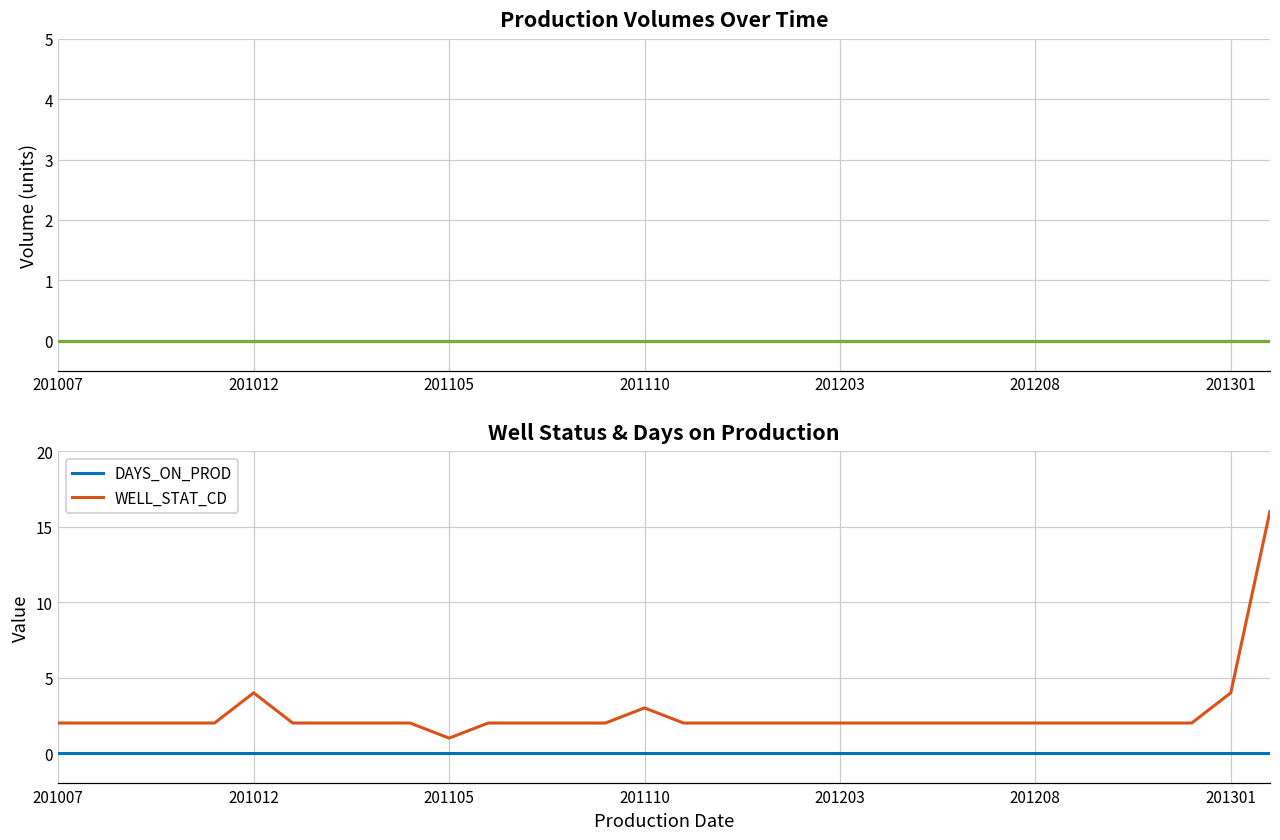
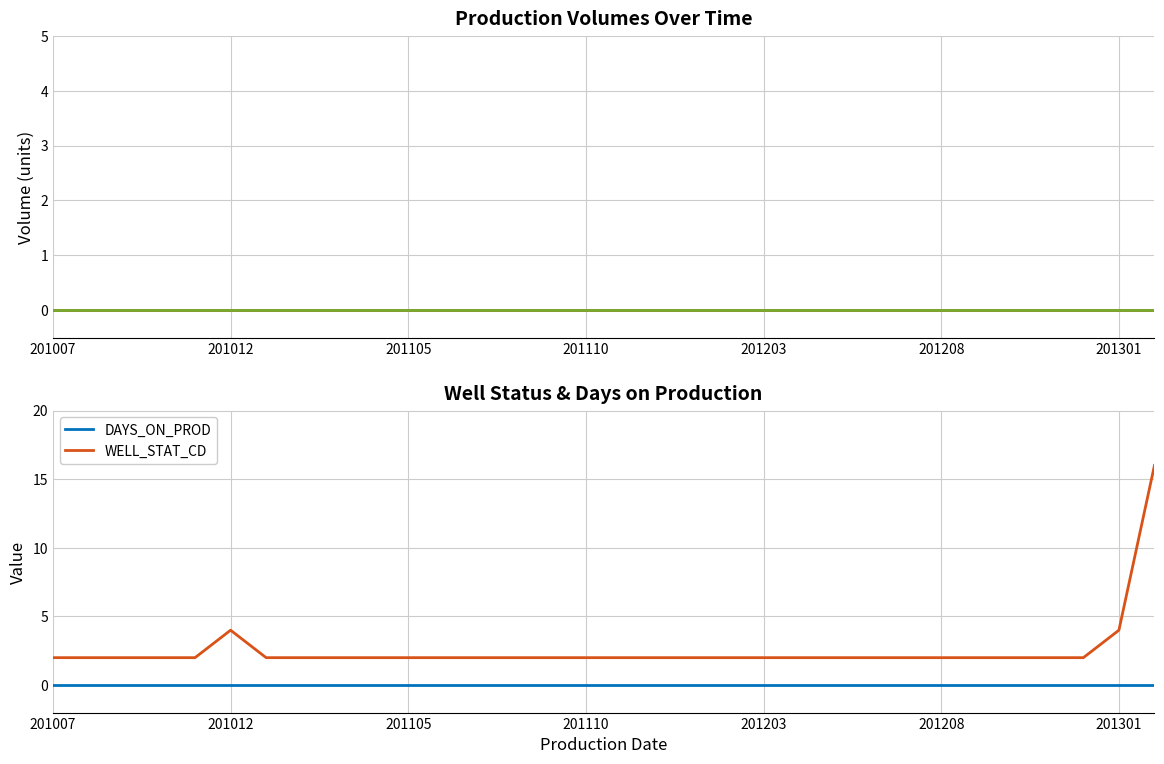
Well Status & Days on Production, WELL_STAT_CD, 201105: 1 -> 2
Well Status & Days on Production, WELL_STAT_CD, 201110: 3 -> 2
